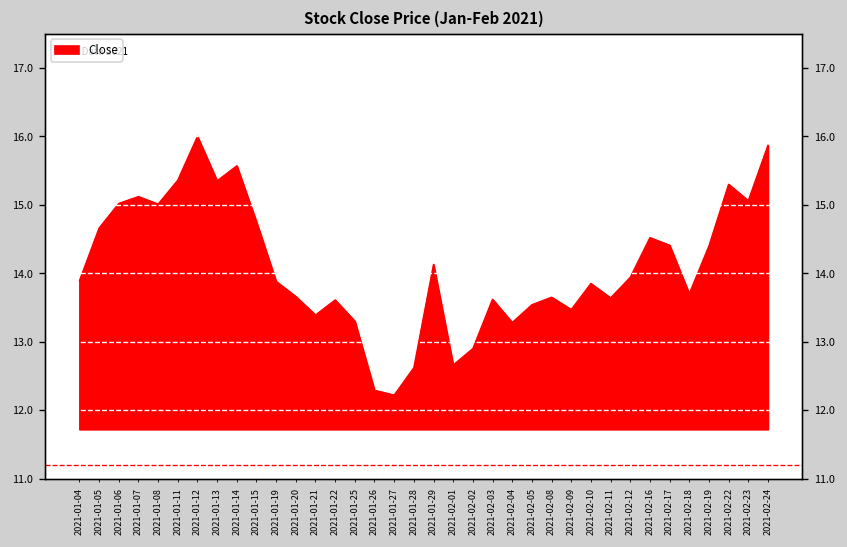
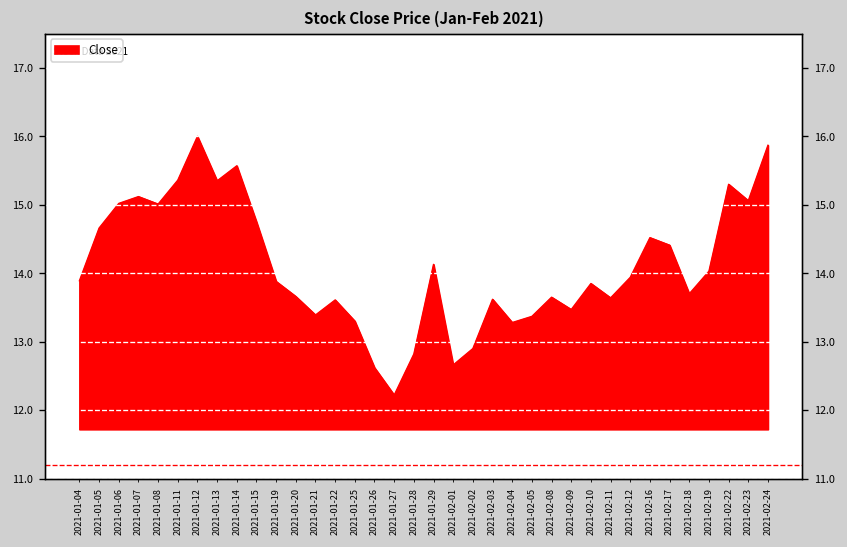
2021-01-26: 12.3 -> 12.6
2021-01-28: 12.6 -> 12.8
2021-02-05: 13.5 -> 13.4
2021-02-19: 14.4 -> 14.0
